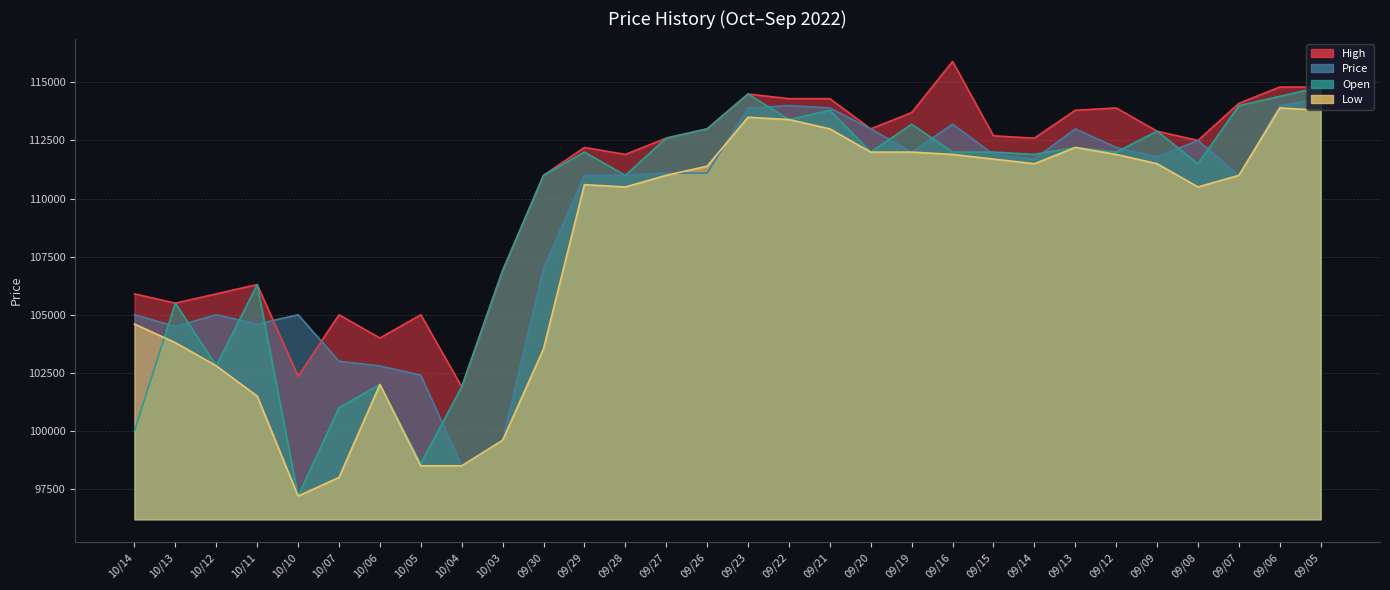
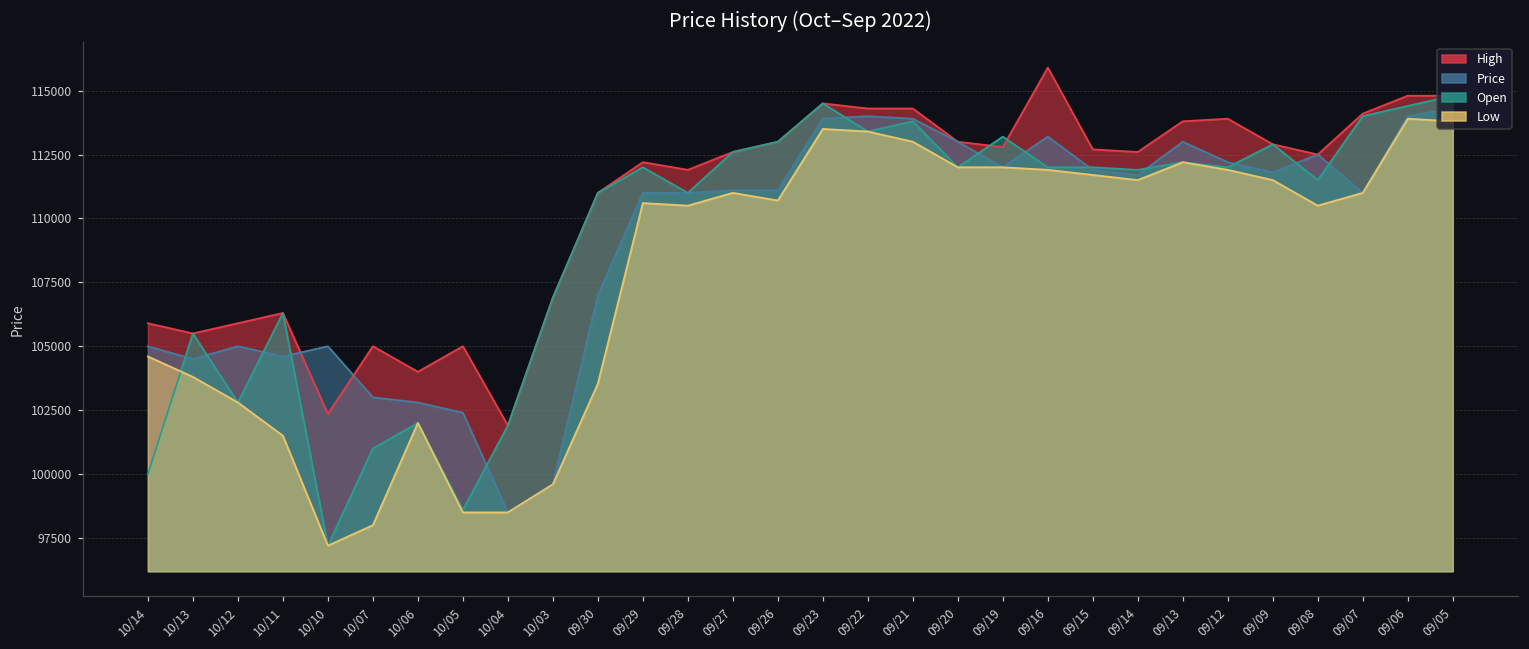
Low, 09/26: 111400 -> 110700
High, 09/19: 113700 -> 112800
